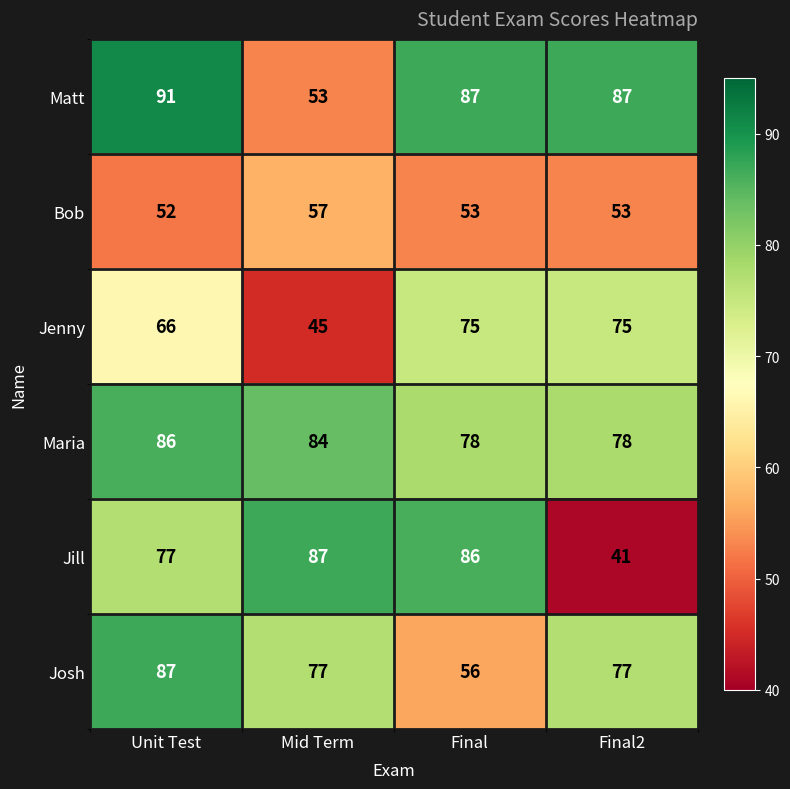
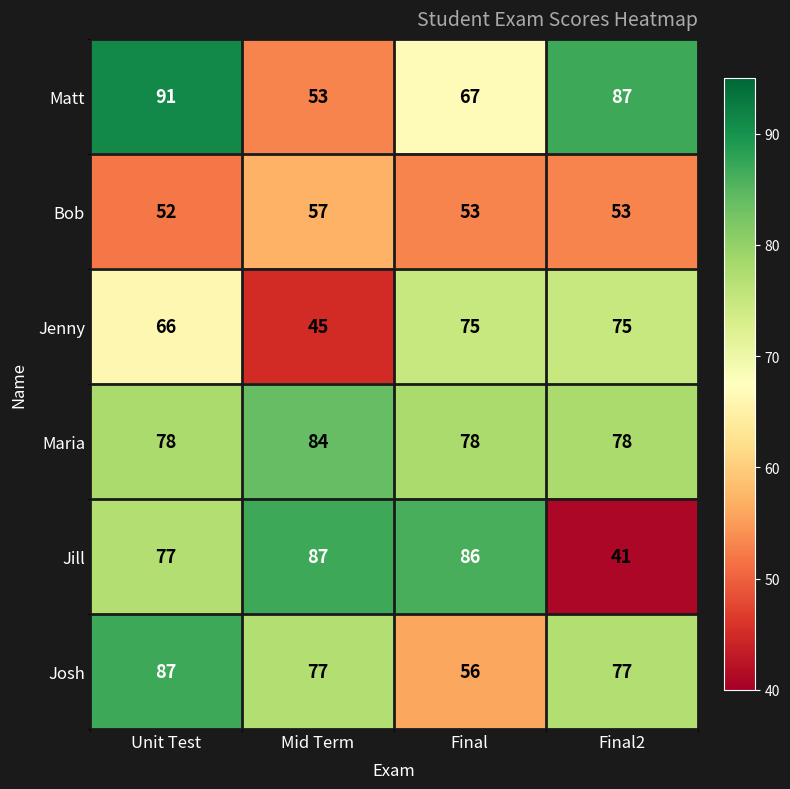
Matt, Final: 87 -> 67
Maria, Unit Test: 86 -> 78
